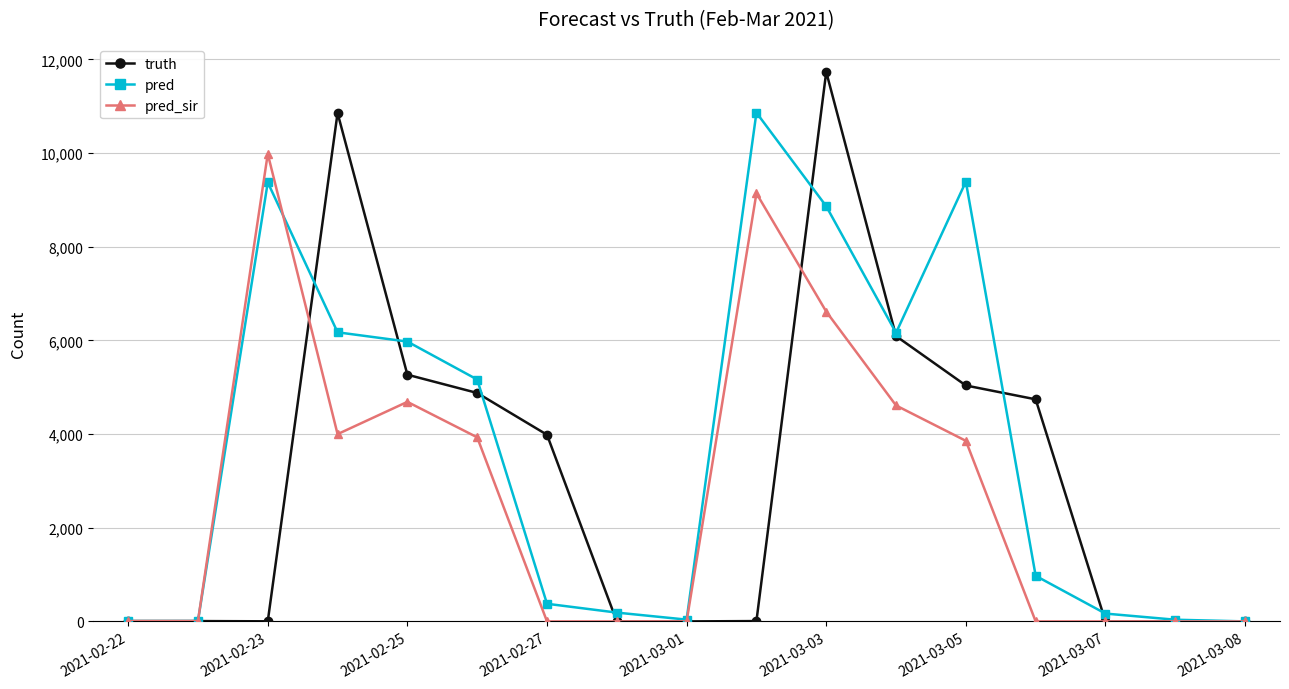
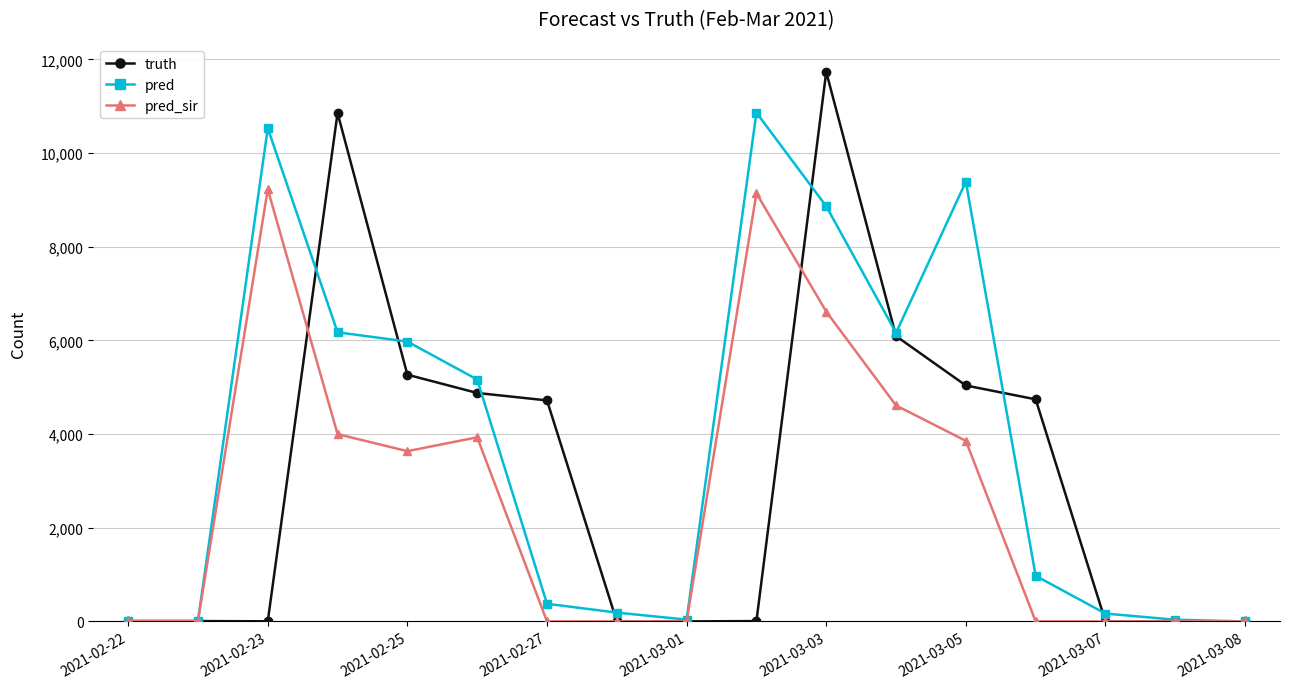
pred, 2021-02-23: 9,400 -> 10,500
pred_sir, 2021-02-23: 10,000 -> 9,200
pred_sir, 2021-02-25: 4,700 -> 3,600
truth, 2021-02-27: 4,000 -> 4,700
